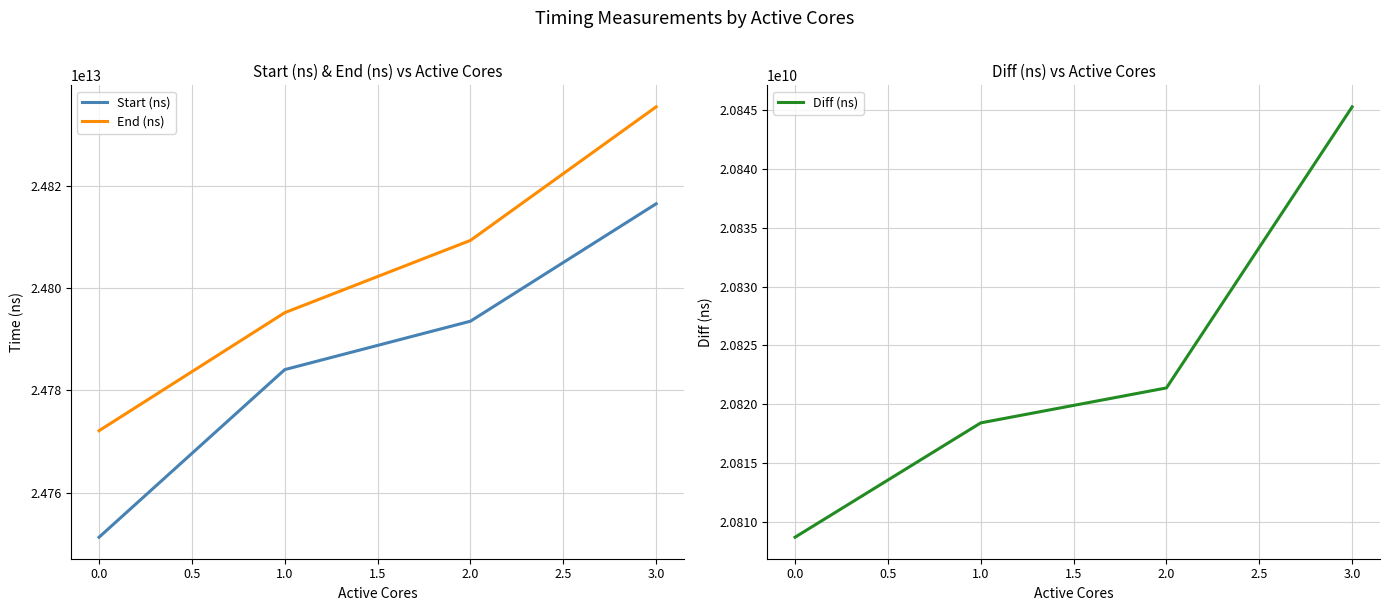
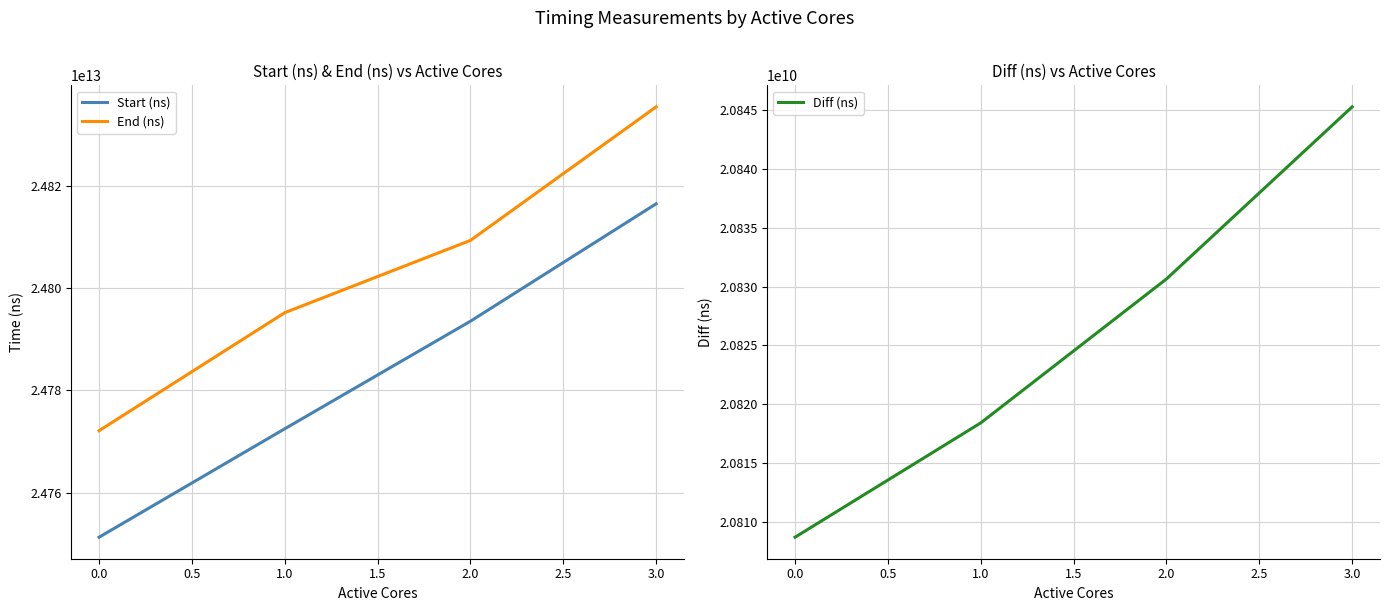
Start (ns) & End (ns) vs Active Cores, Start (ns), 1.0: 24784000000000 -> 24773000000000
Diff (ns) vs Active Cores, 2.0: 20821400000 -> 20830700000
